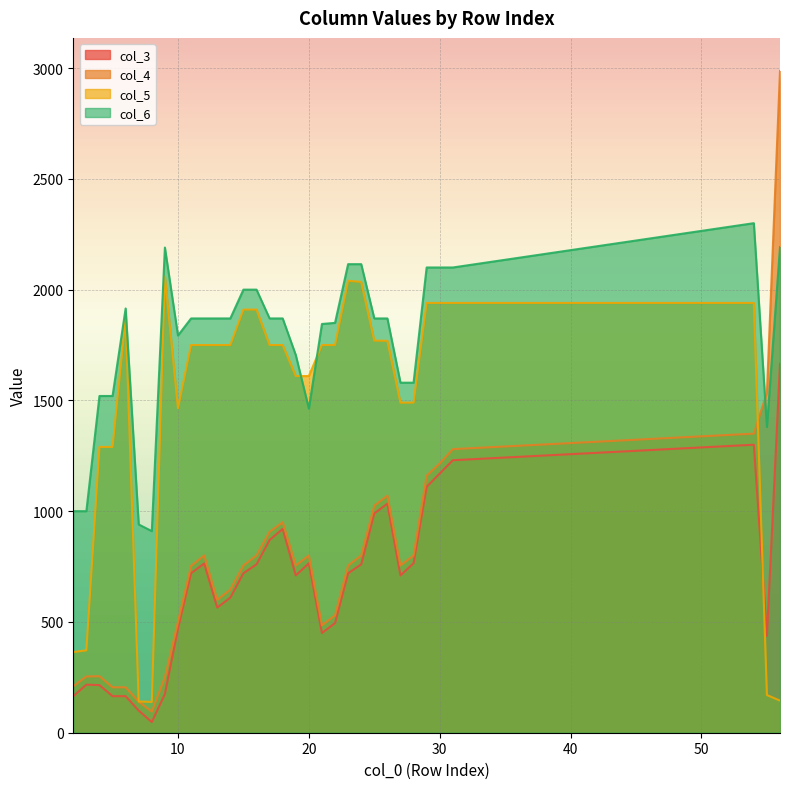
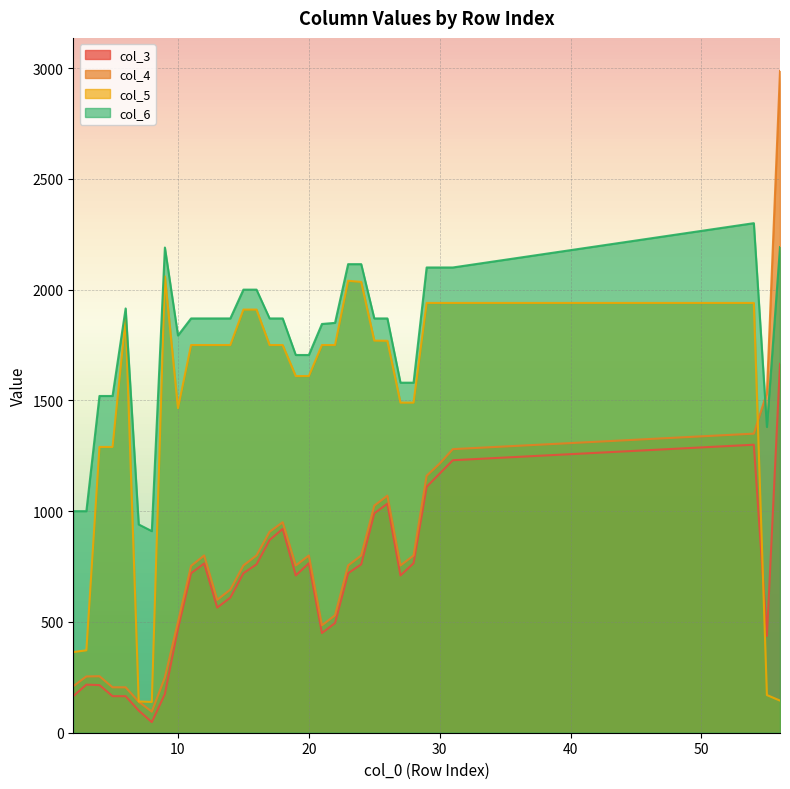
col_6, 20: 1460 -> 1710
